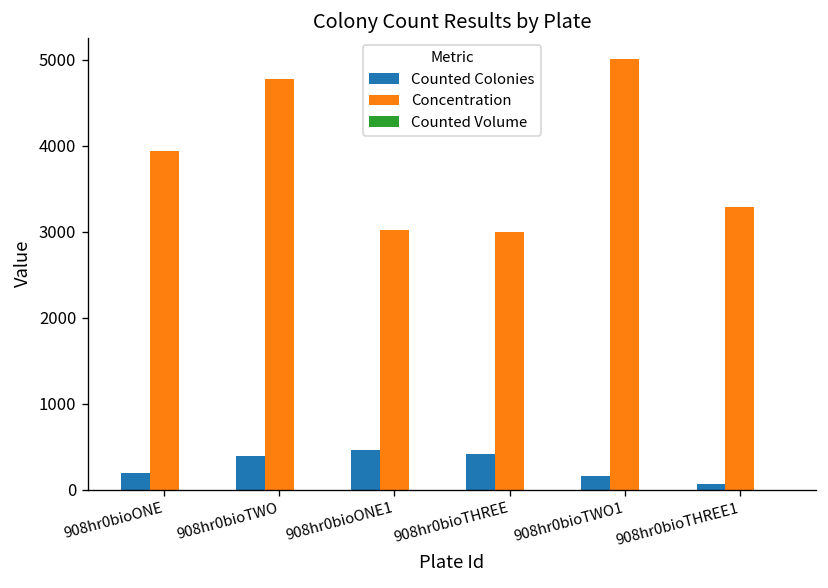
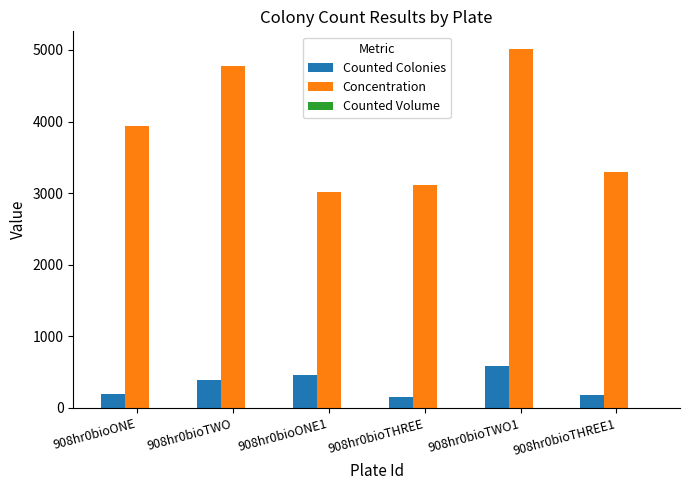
Counted Colonies, 908hr0bioTHREE: 400 -> 200
Concentration, 908hr0bioTHREE: 3000 -> 3100
Counted Colonies, 908hr0bioTWO1: 200 -> 600
Counted Colonies, 908hr0bioTHREE1: 100 -> 200
